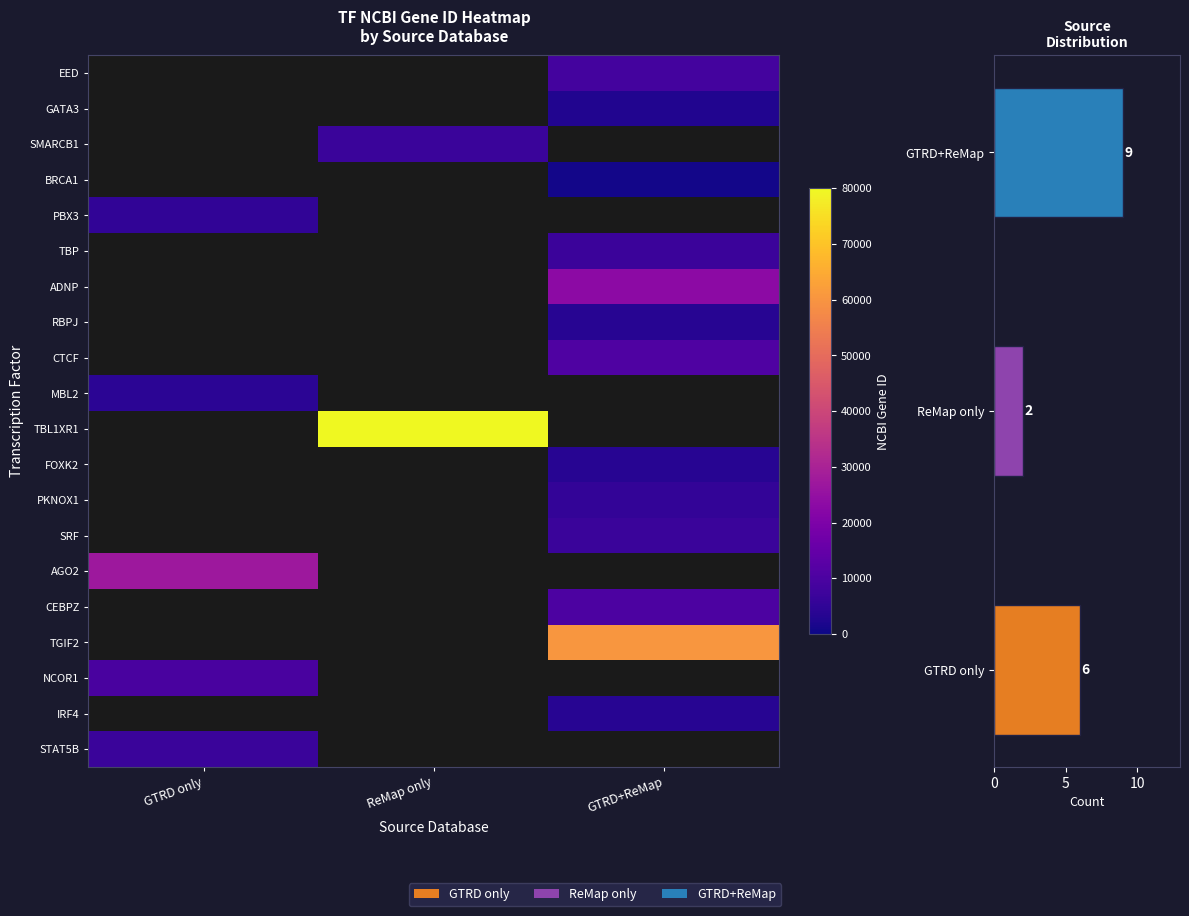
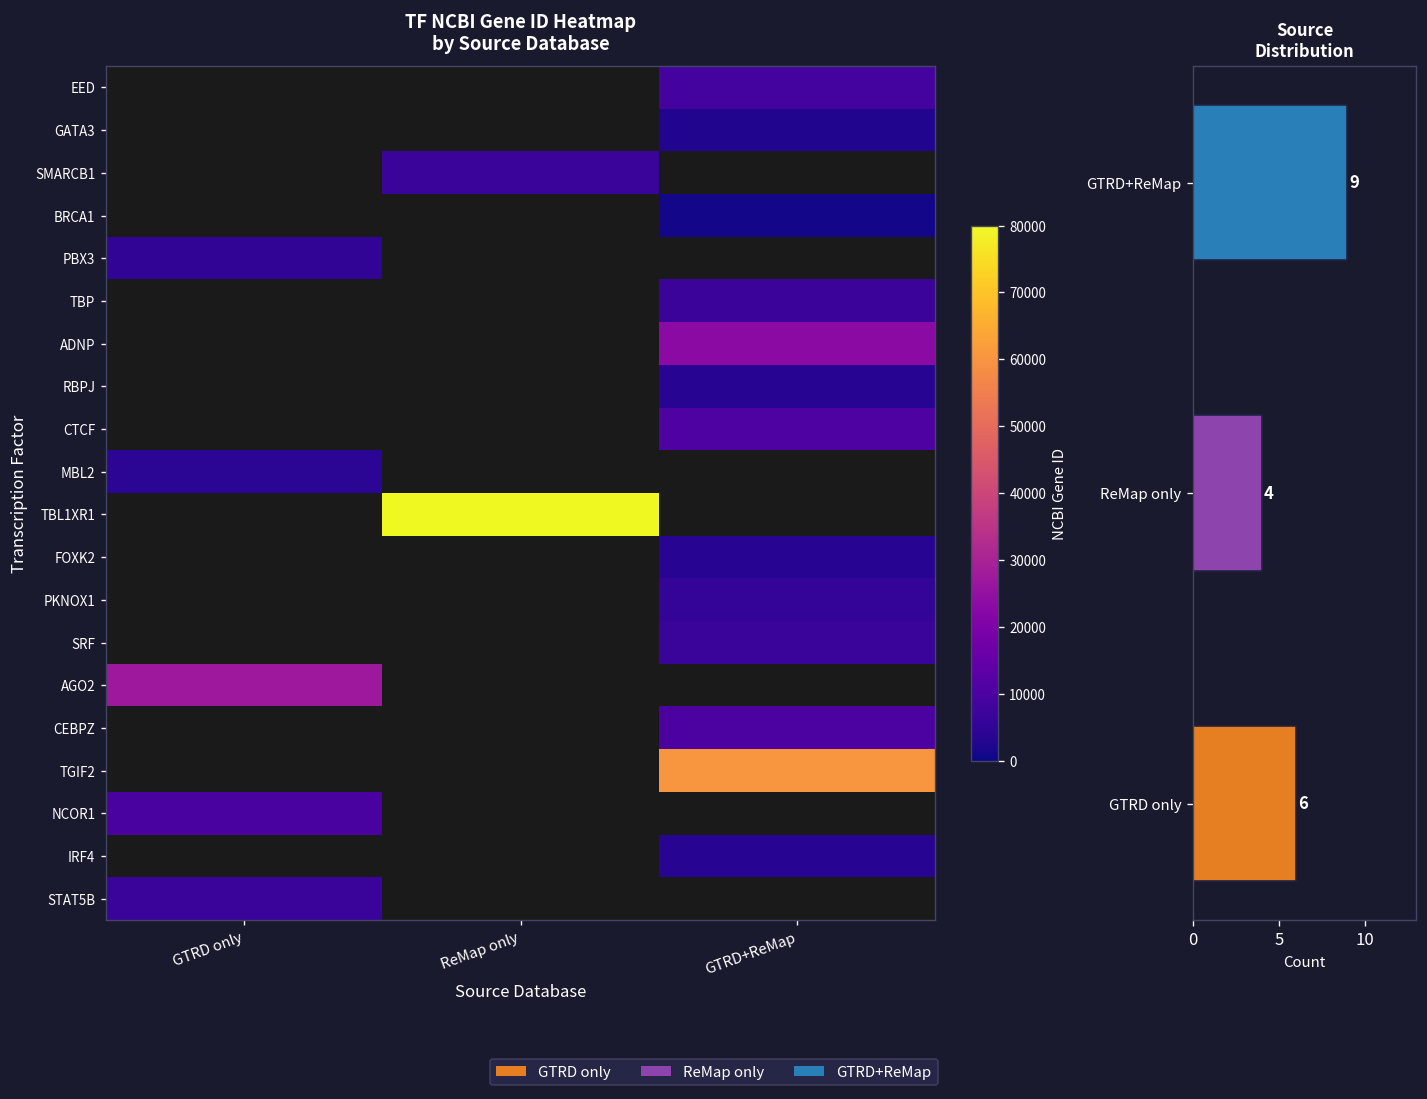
Source Distribution, ReMap only: 2 -> 4
